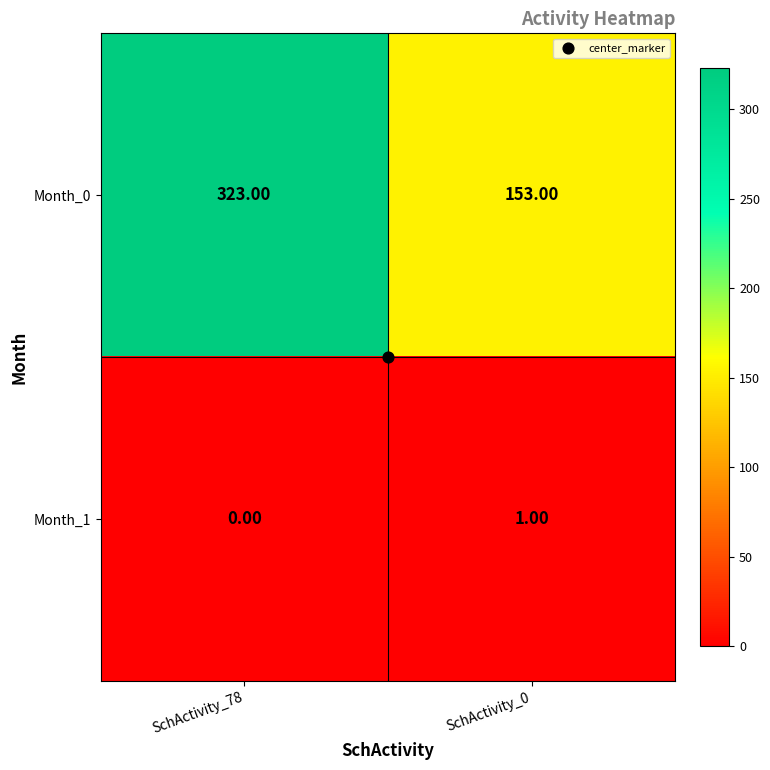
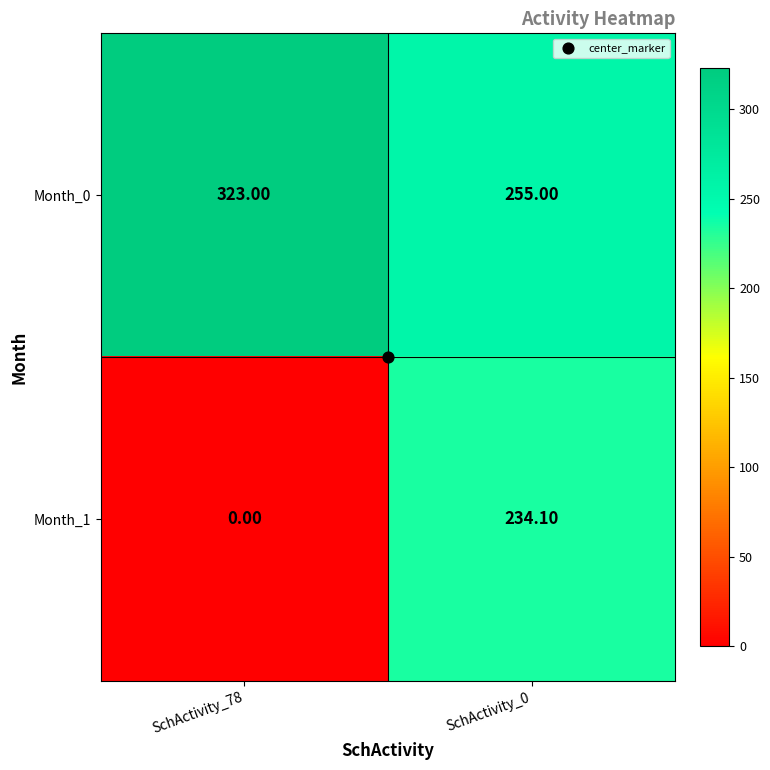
Month_0, SchActivity_0: 153.00 -> 255.00
Month_1, SchActivity_0: 1.00 -> 234.10
